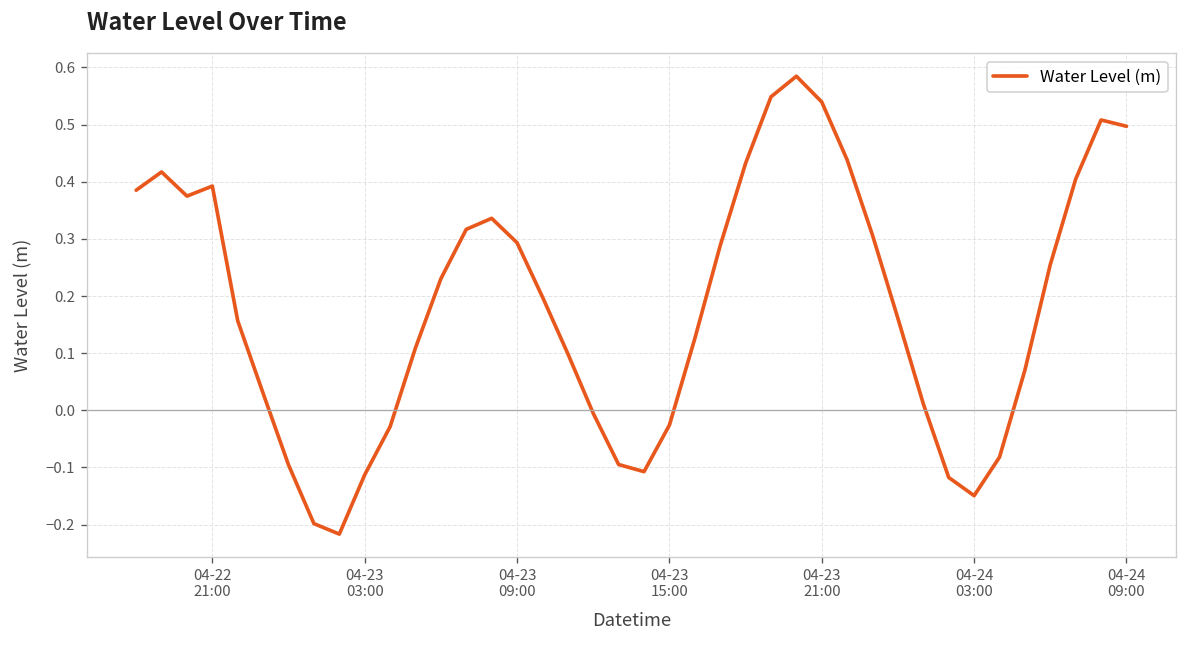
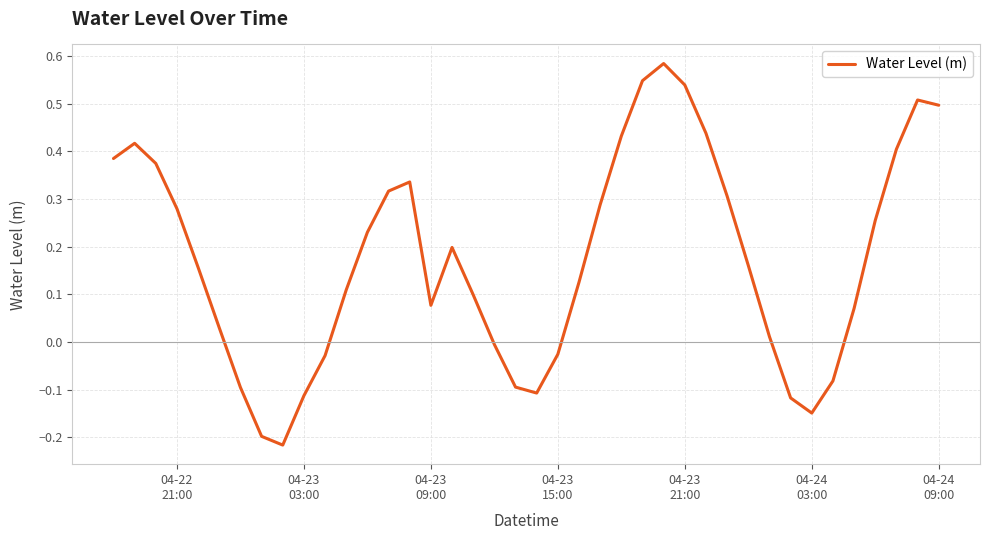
04-22 21:00: 0.39 -> 0.28
04-23 09:00: 0.29 -> 0.08
